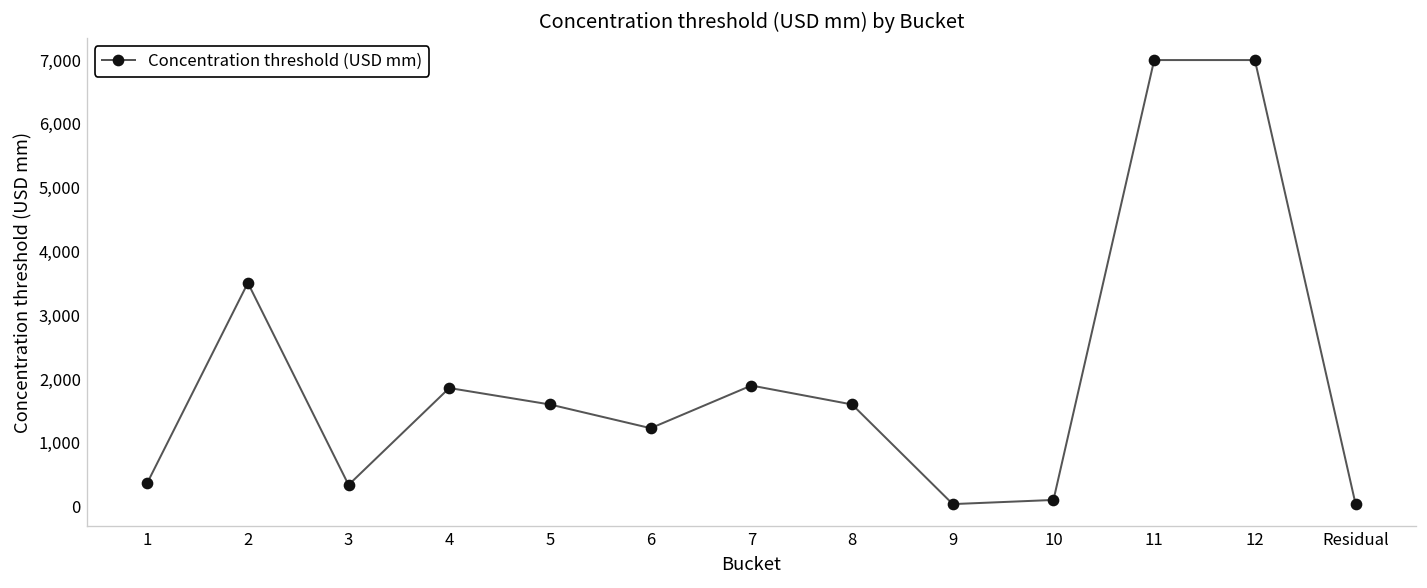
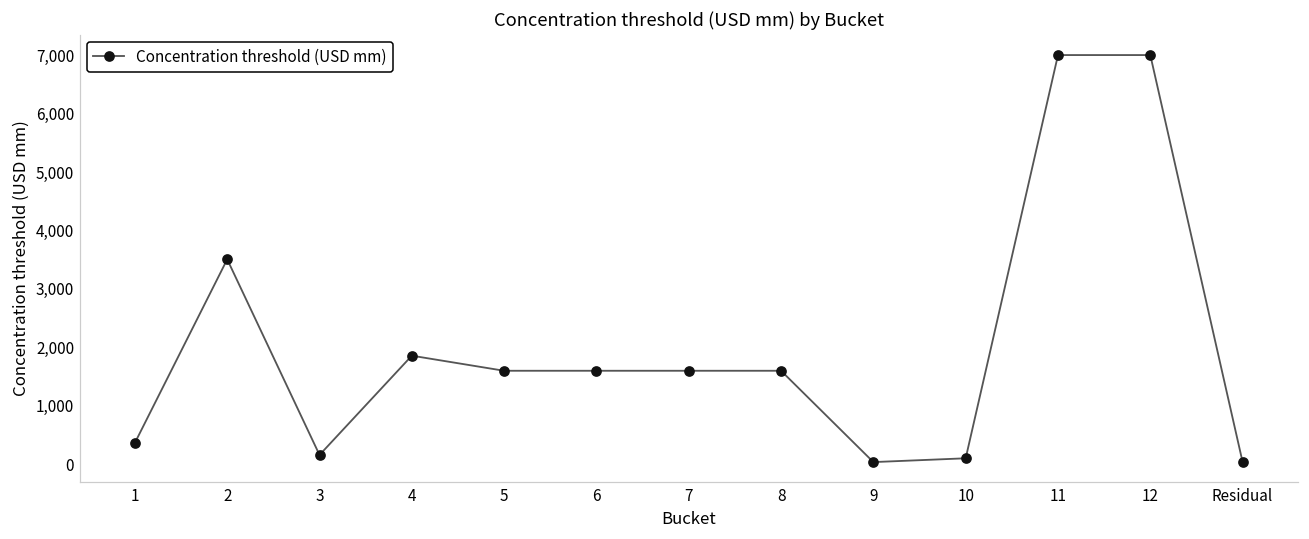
3: 300 -> 200
6: 1,200 -> 1,600
7: 1,900 -> 1,600
